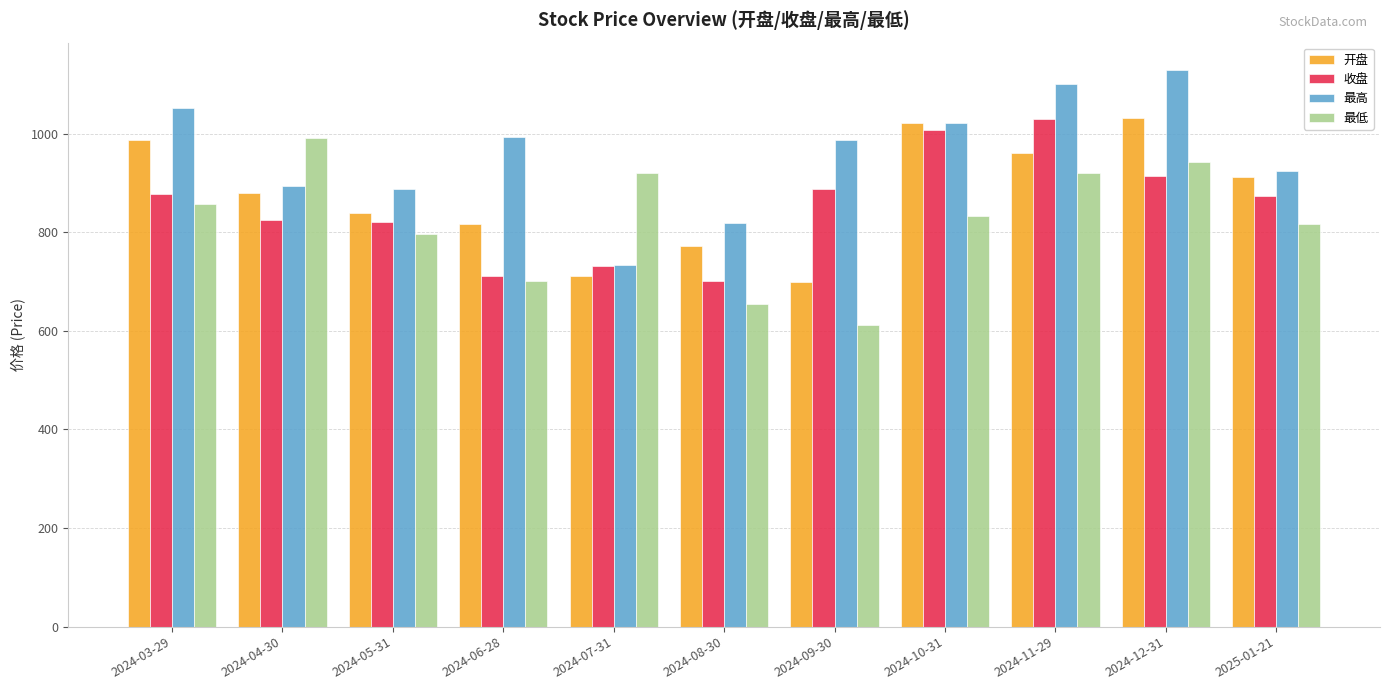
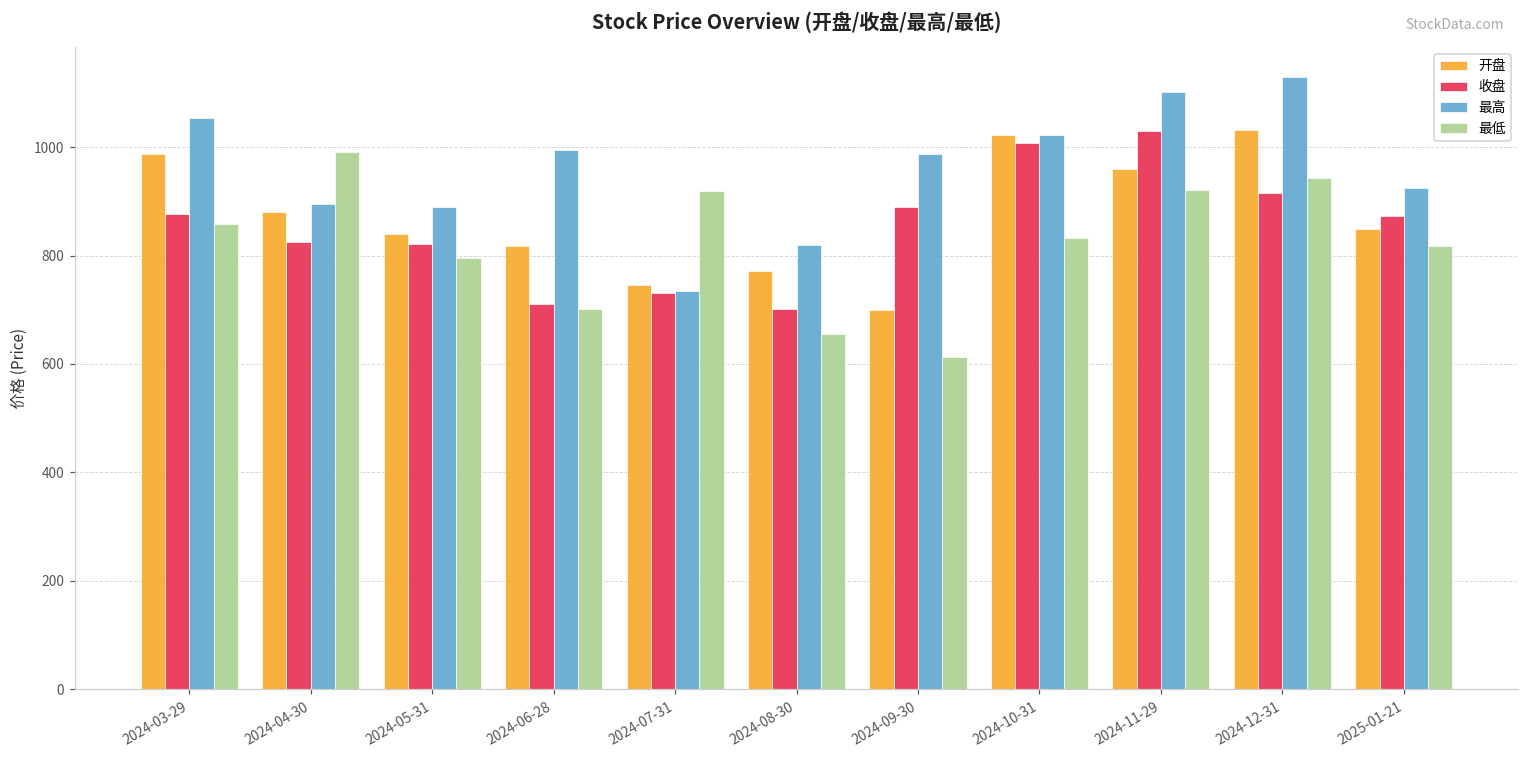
开盘, 2024-07-31: 710 -> 750
开盘, 2025-01-21: 910 -> 850
